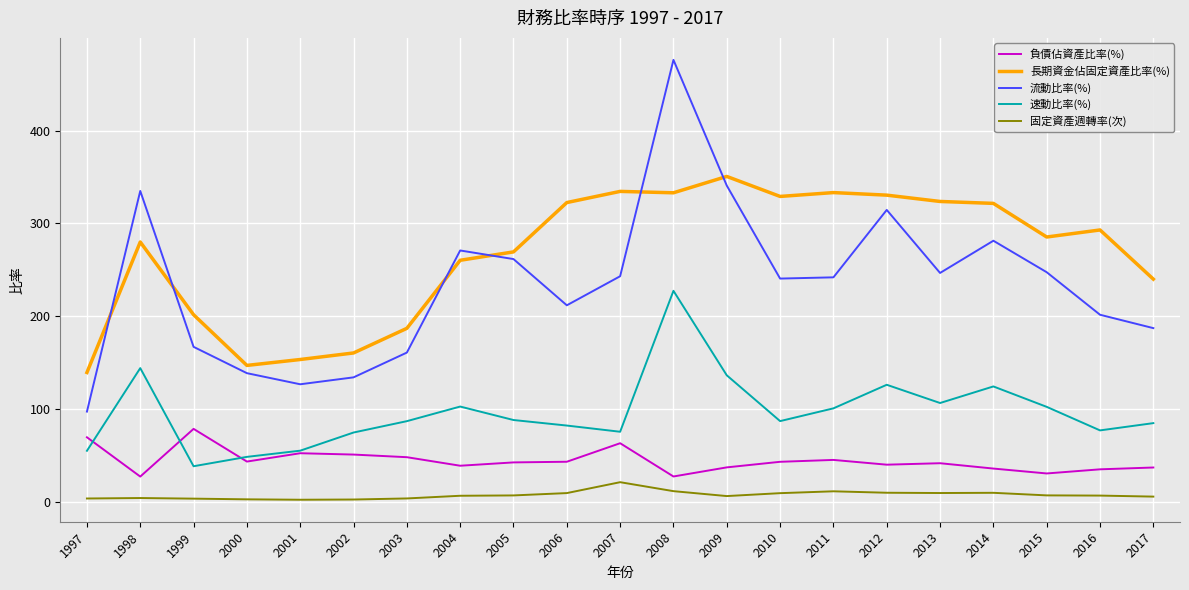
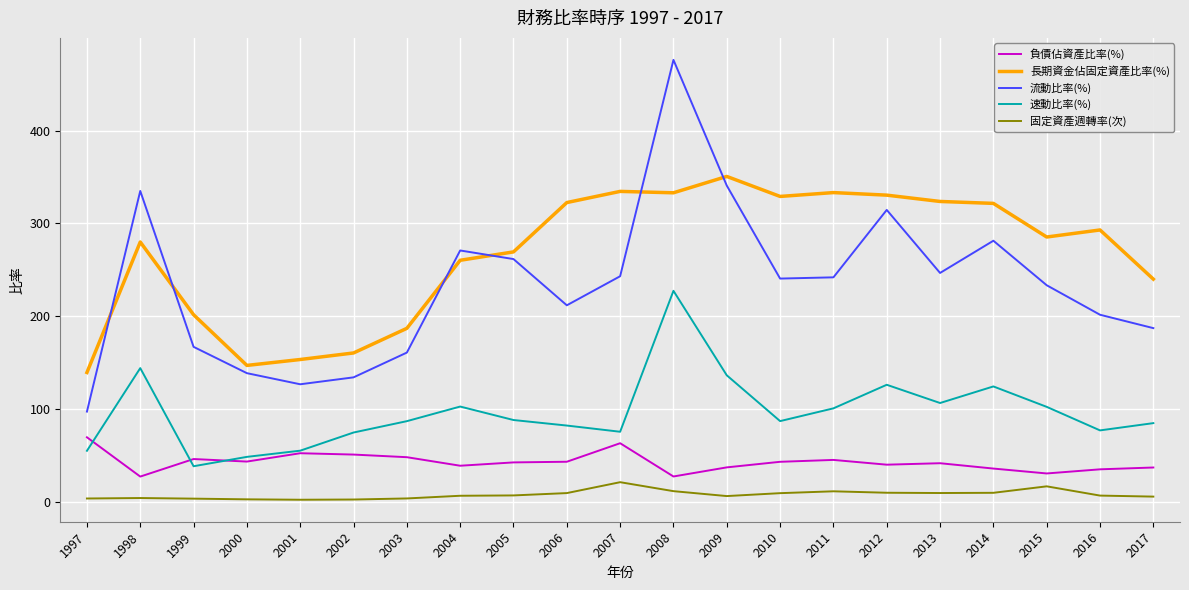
負債佔資產比率(%), 1999: 80 -> 50
流動比率(%), 2015: 250 -> 230
固定資產週轉率(次), 2015: 10 -> 20
